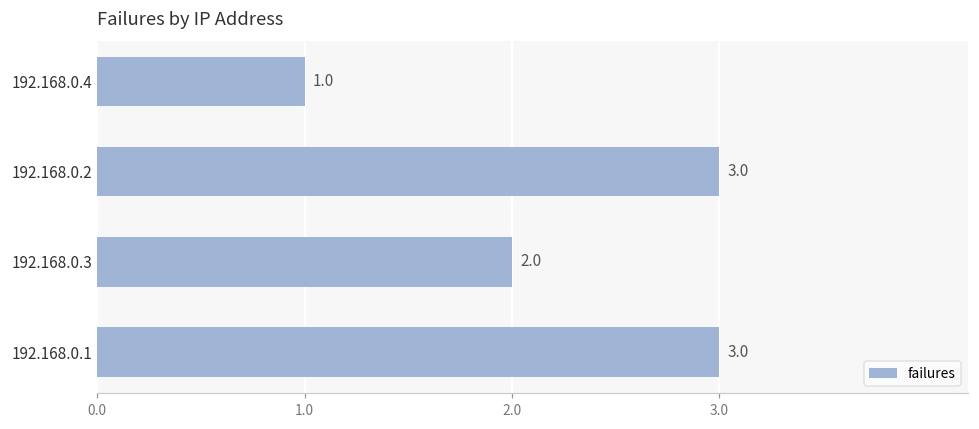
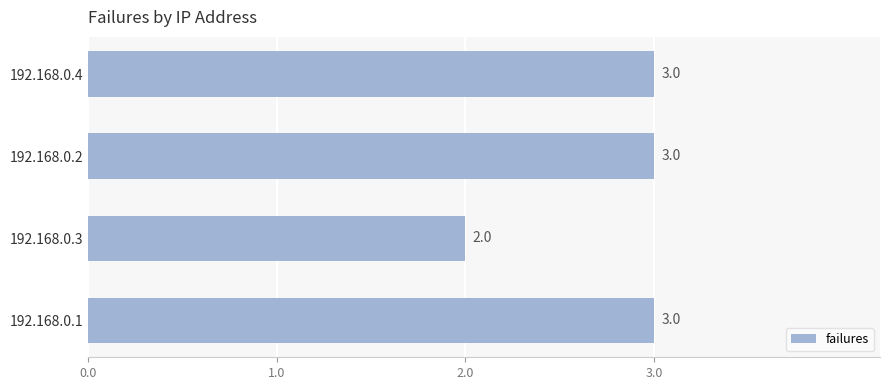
192.168.0.4: 1.0 -> 3.0
